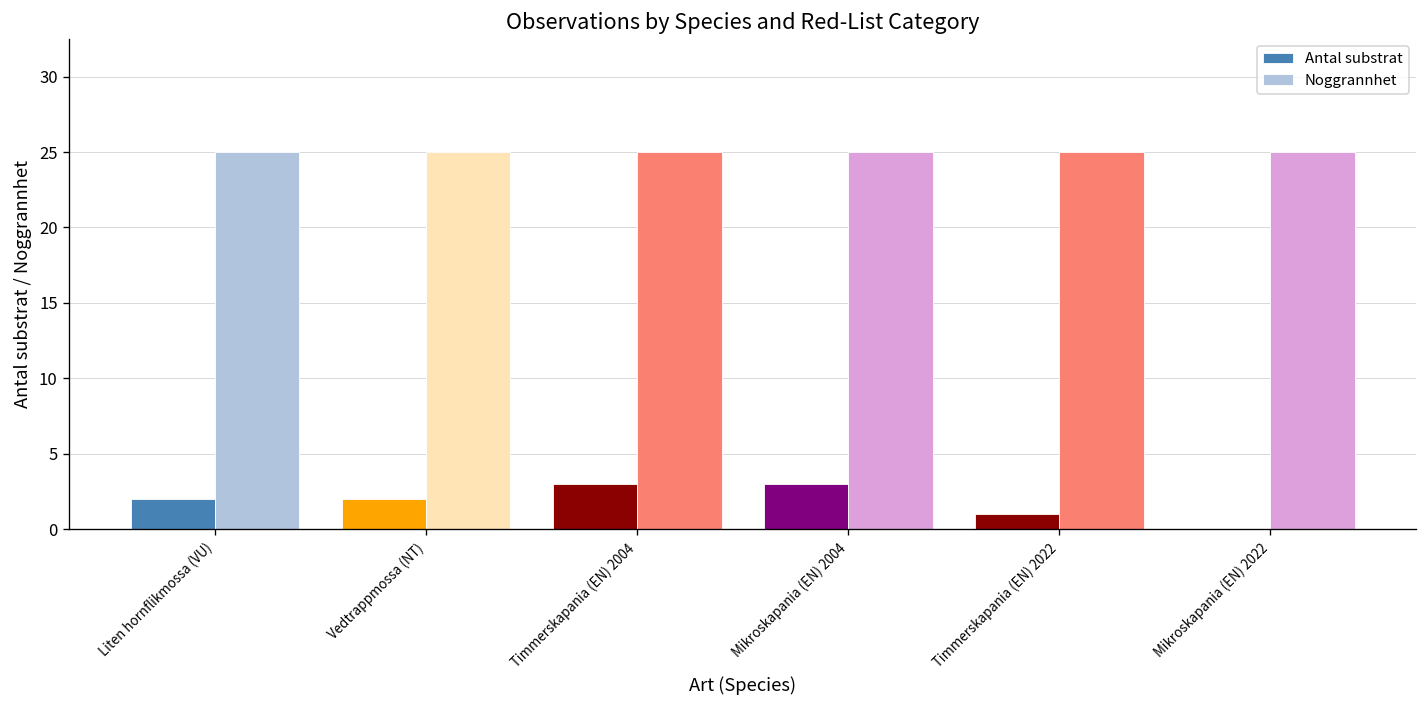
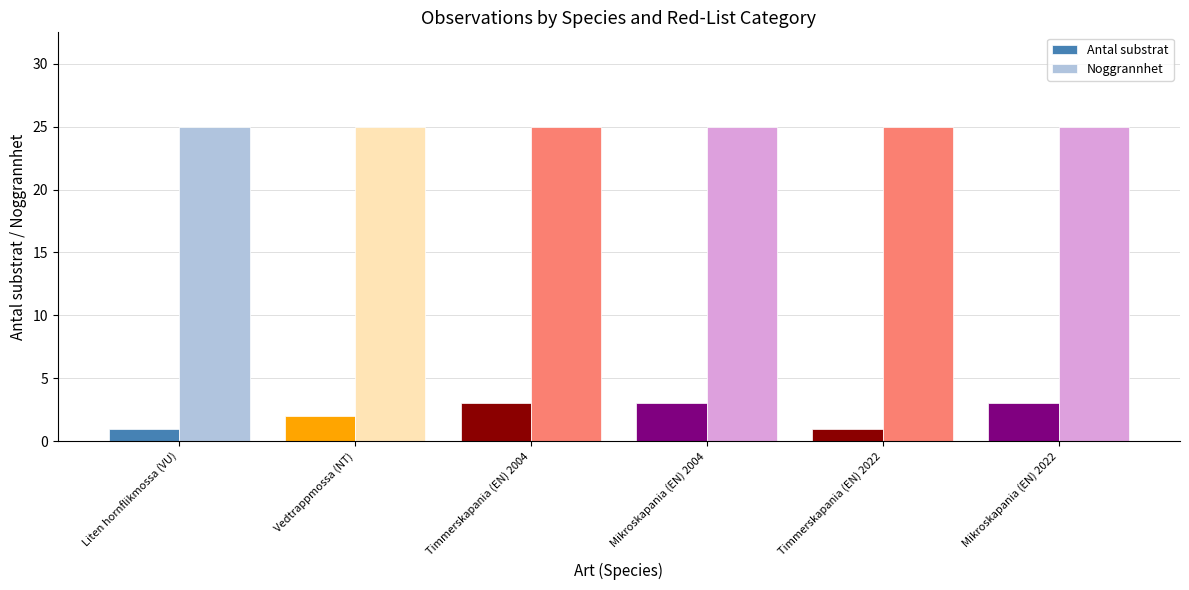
Antal substrat, Liten hornflikmossa (VU): 2 -> 1
Antal substrat, Mikroskapania (EN) 2022: 0 -> 3
